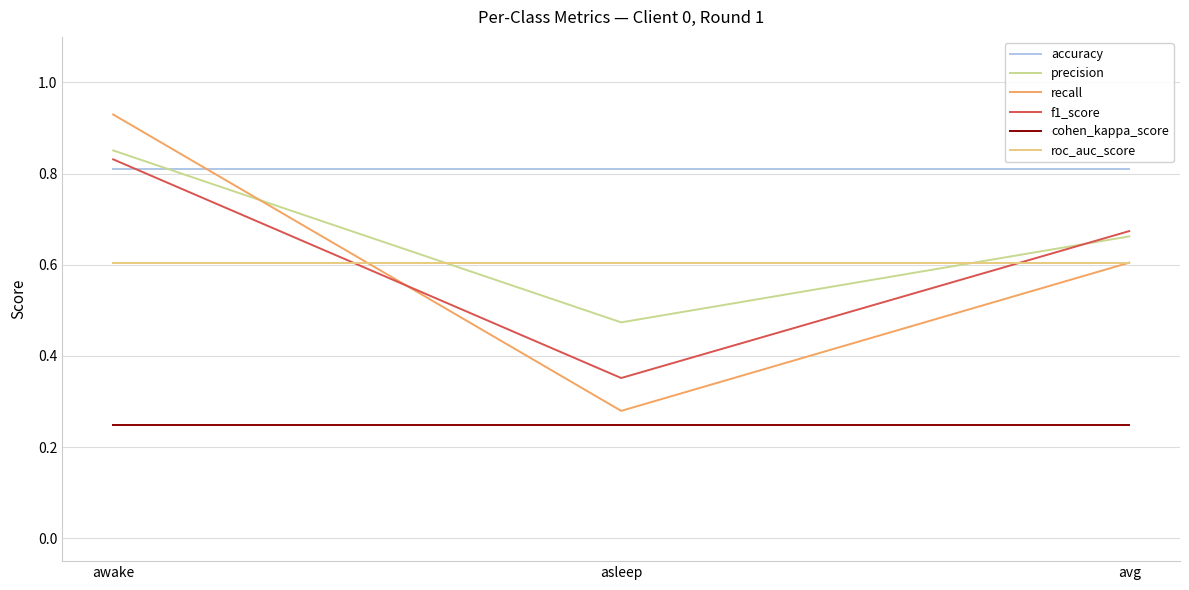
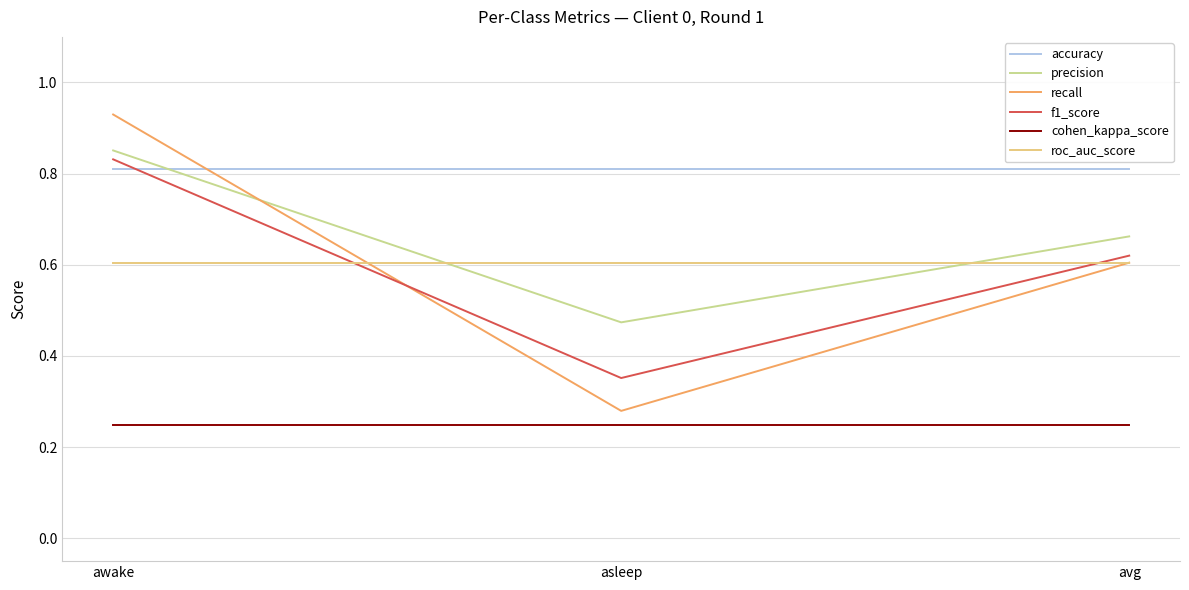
f1_score, avg: 0.67 -> 0.62
